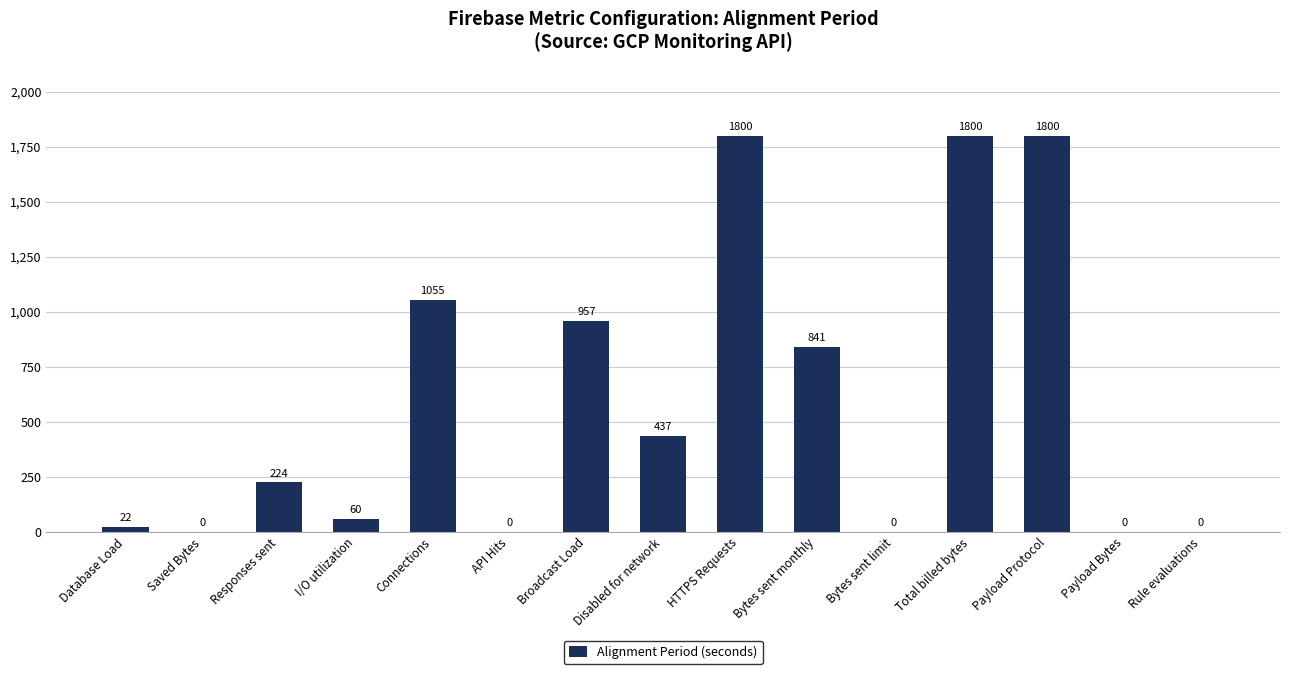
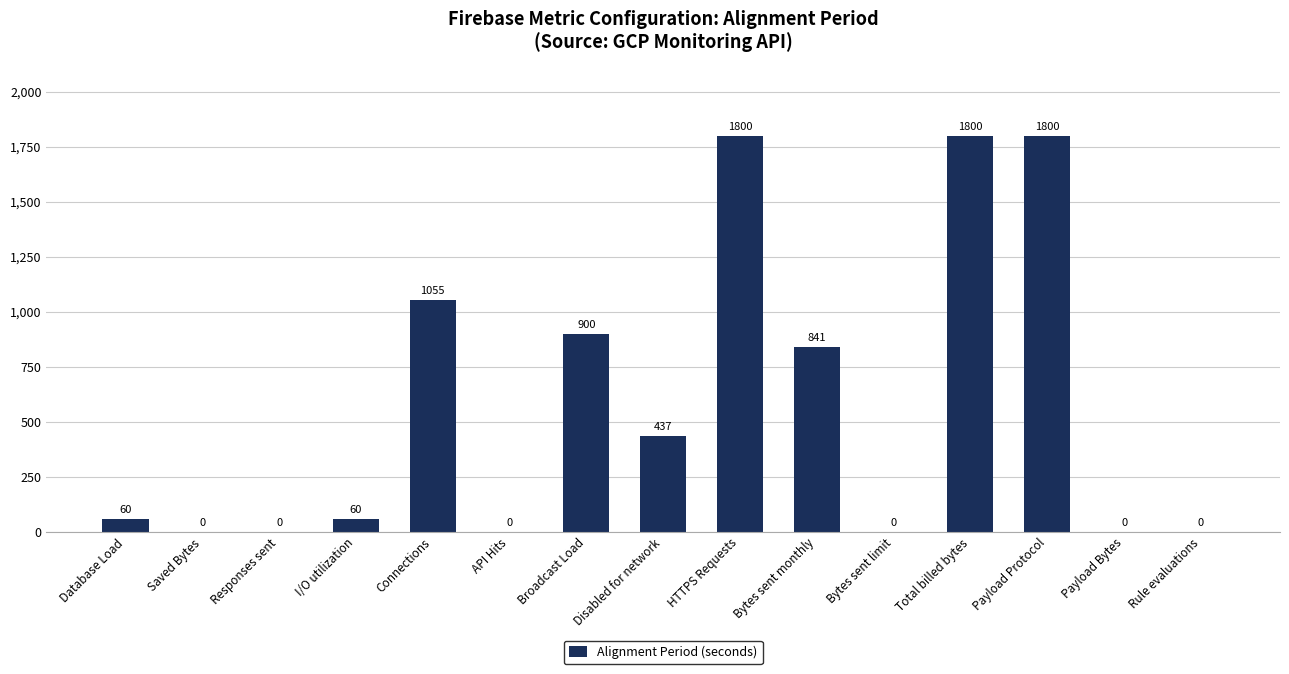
Database Load: 22 -> 60
Responses sent: 224 -> 0
Broadcast Load: 957 -> 900
